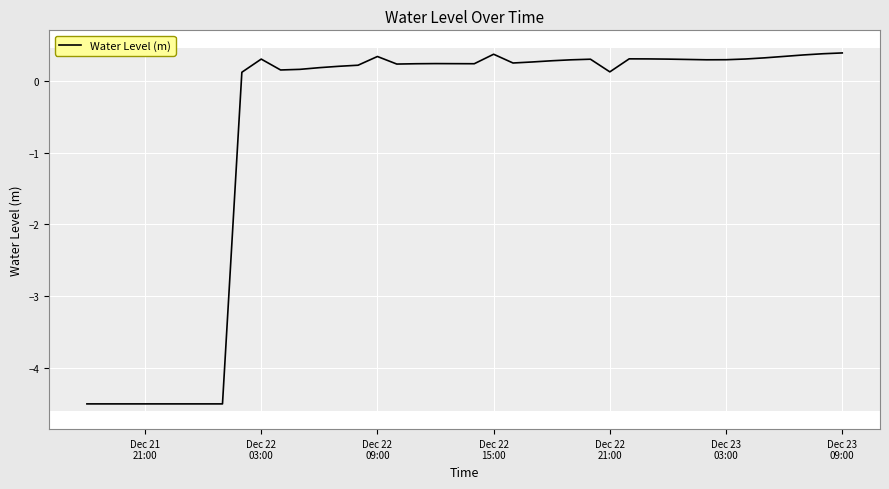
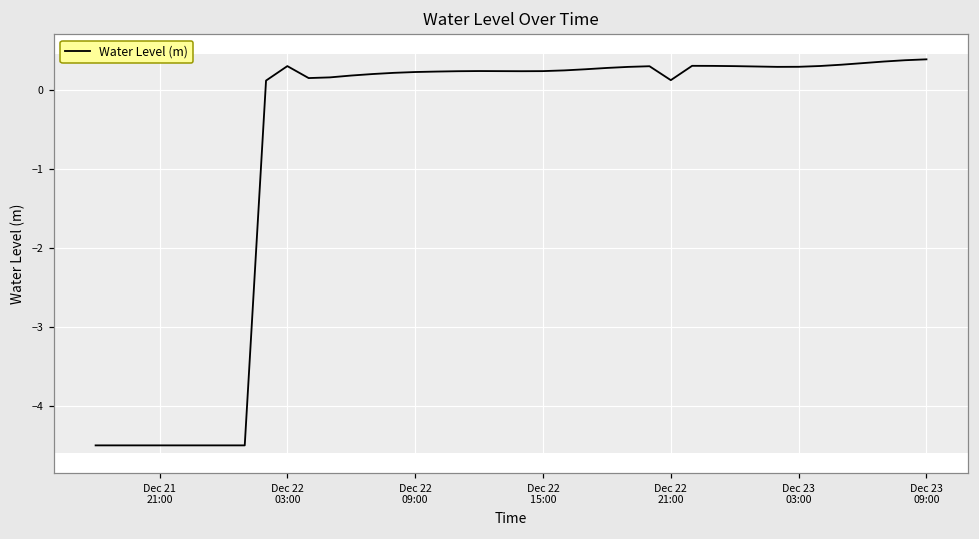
Dec 22 09:00: 0.3 -> 0.2
Dec 22 15:00: 0.4 -> 0.2
